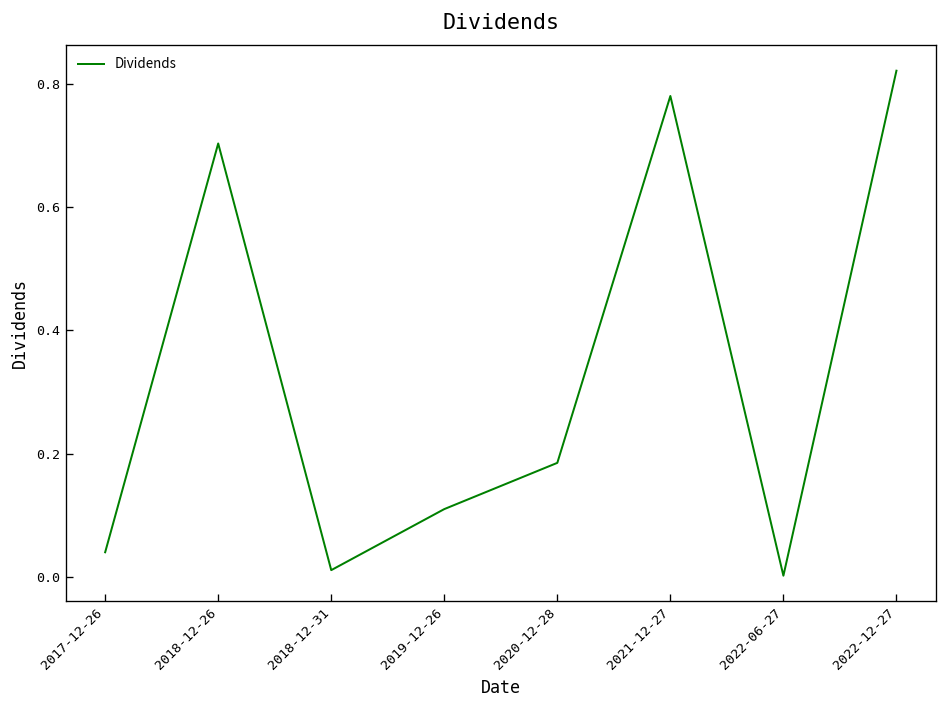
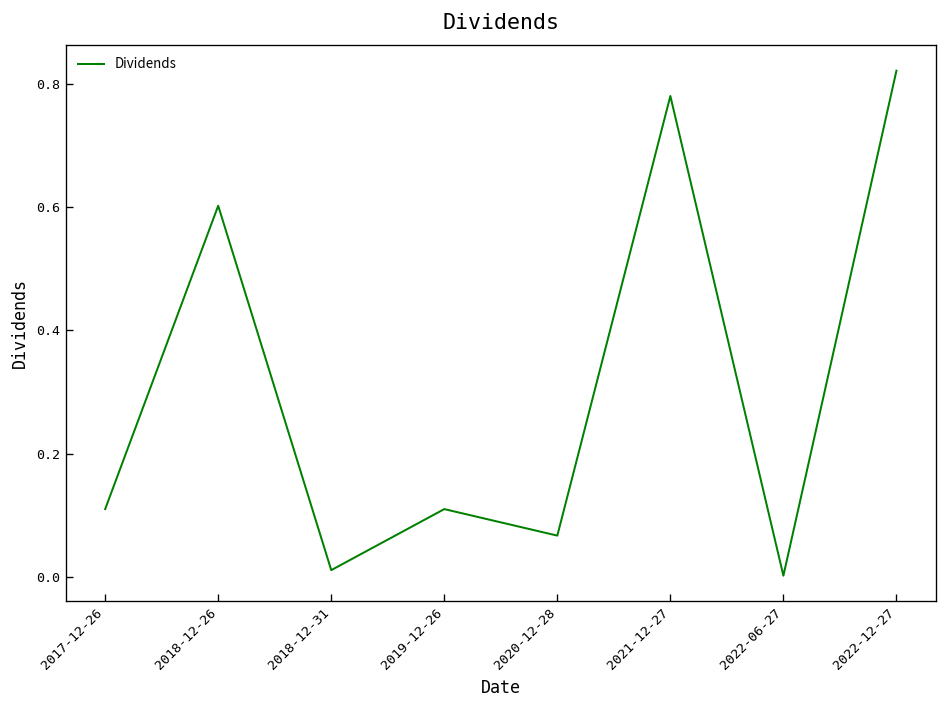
2017-12-26: 0.04 -> 0.11
2018-12-26: 0.70 -> 0.60
2020-12-28: 0.19 -> 0.07
